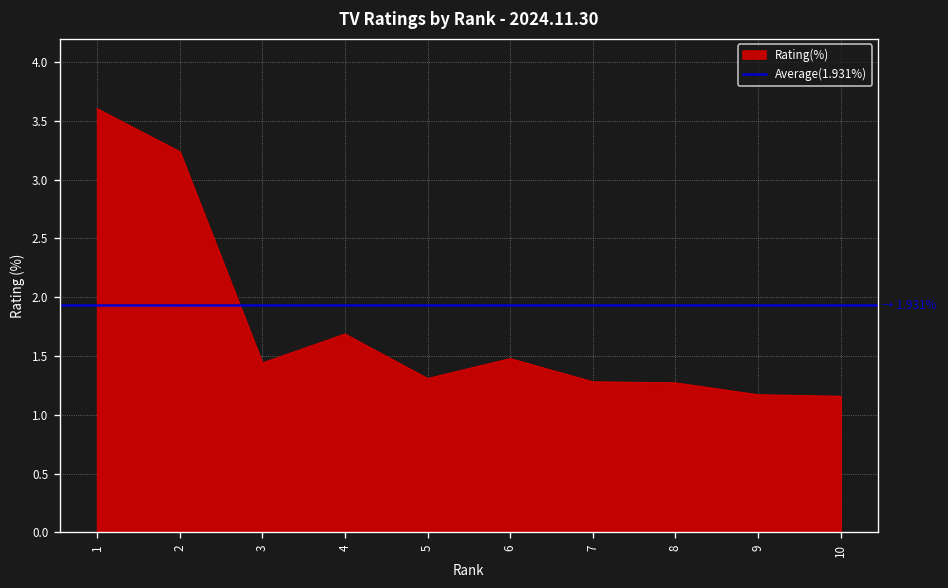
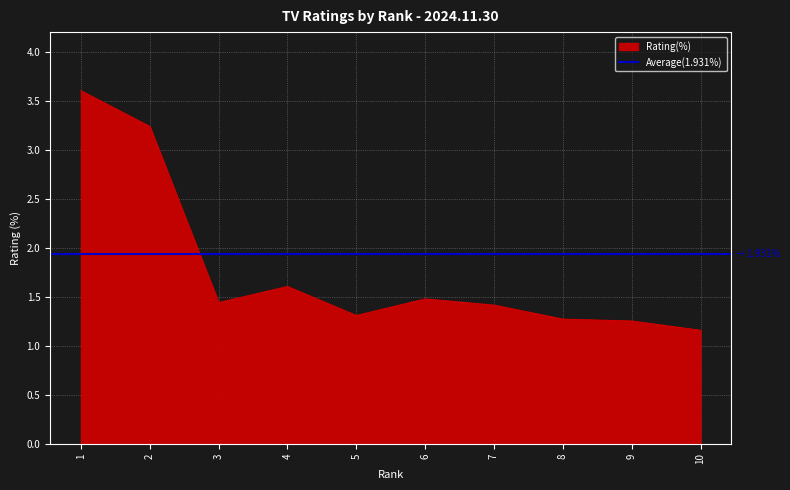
4: 1.7 -> 1.6
7: 1.3 -> 1.4
9: 1.2 -> 1.3
